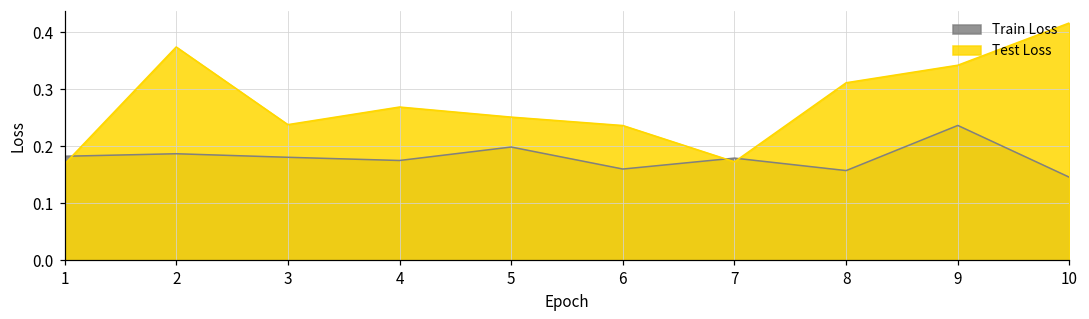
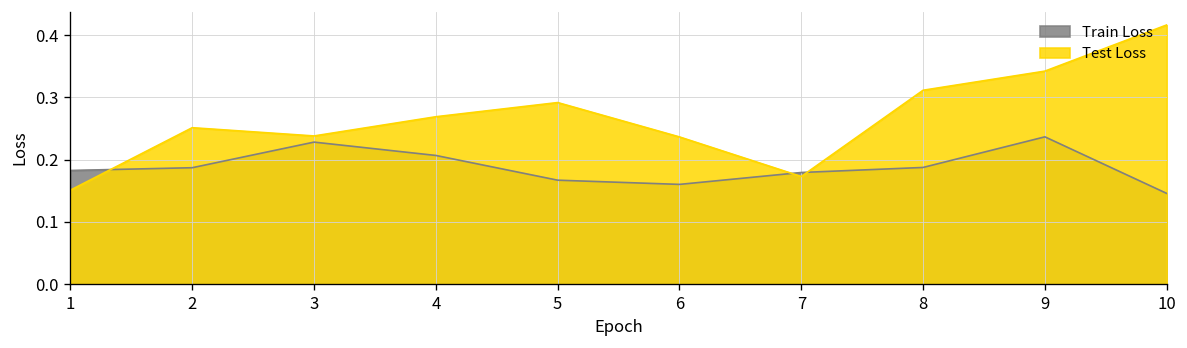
Test Loss, 1: 0.17 -> 0.15
Test Loss, 2: 0.37 -> 0.25
Train Loss, 3: 0.18 -> 0.23
Train Loss, 4: 0.18 -> 0.21
Train Loss, 5: 0.20 -> 0.17
Test Loss, 5: 0.25 -> 0.29
Train Loss, 8: 0.16 -> 0.19
